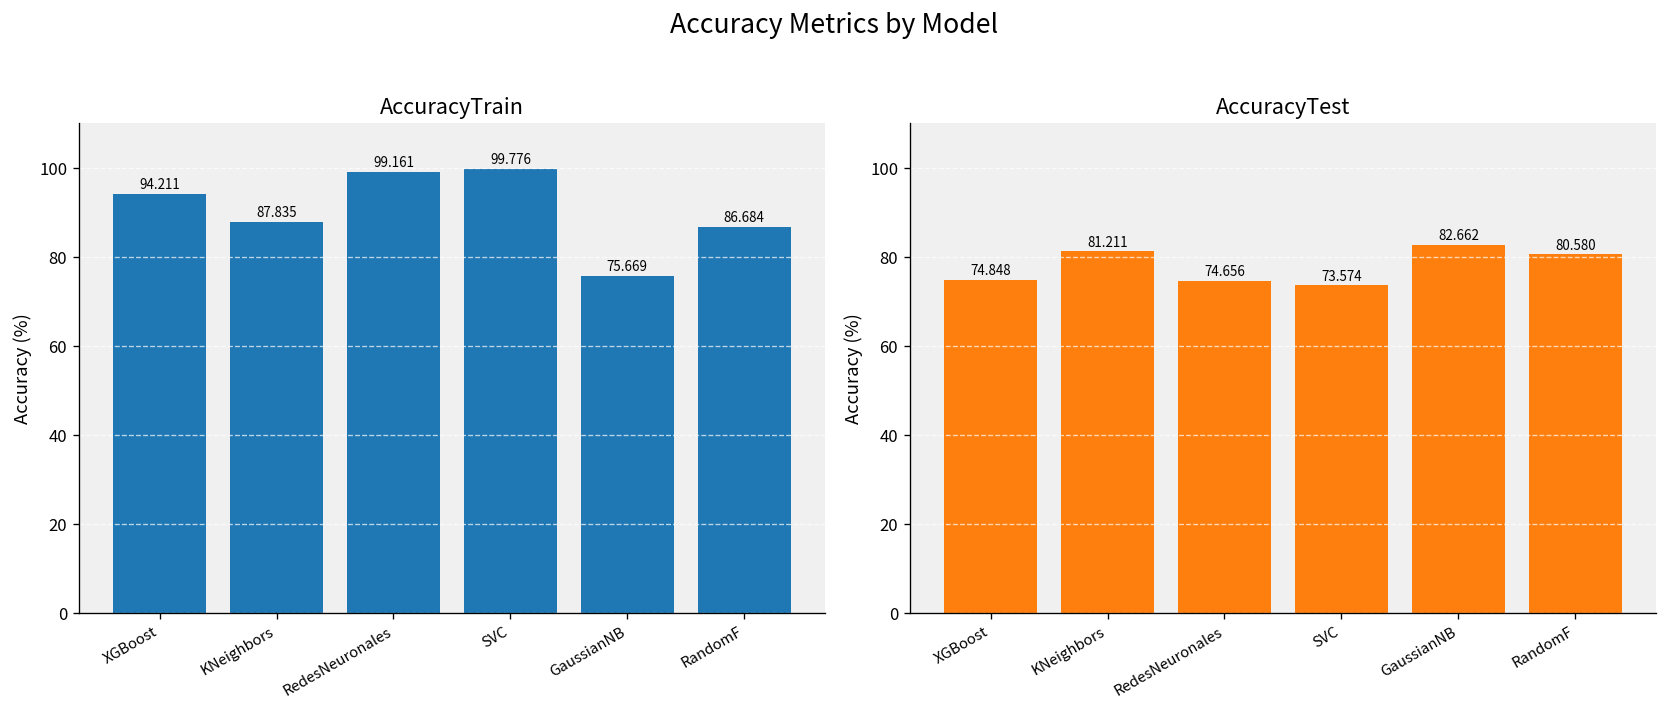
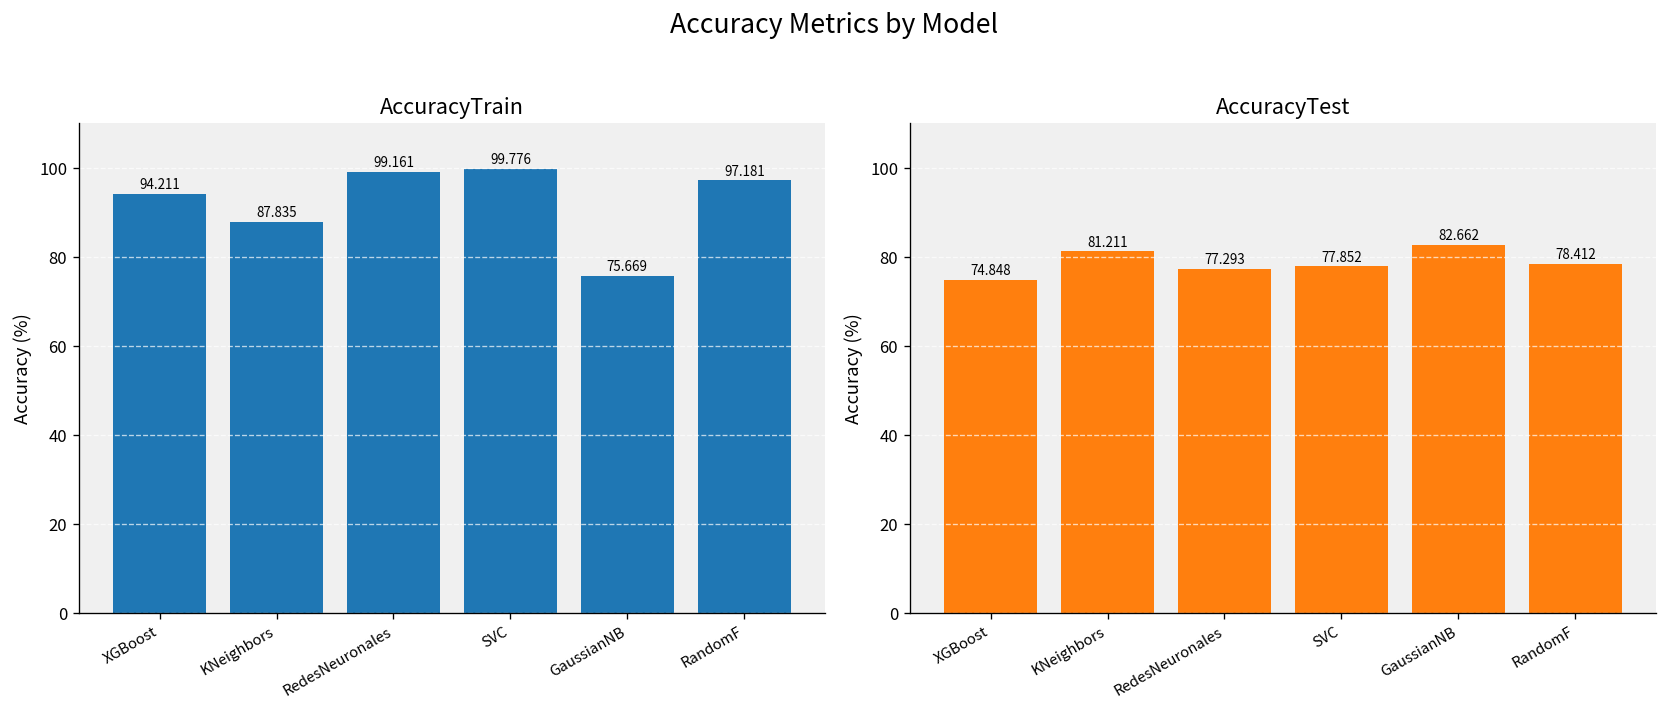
AccuracyTrain, RandomF: 86.684 -> 97.181
AccuracyTest, RedesNeuronales: 74.656 -> 77.293
AccuracyTest, SVC: 73.574 -> 77.852
AccuracyTest, RandomF: 80.580 -> 78.412
